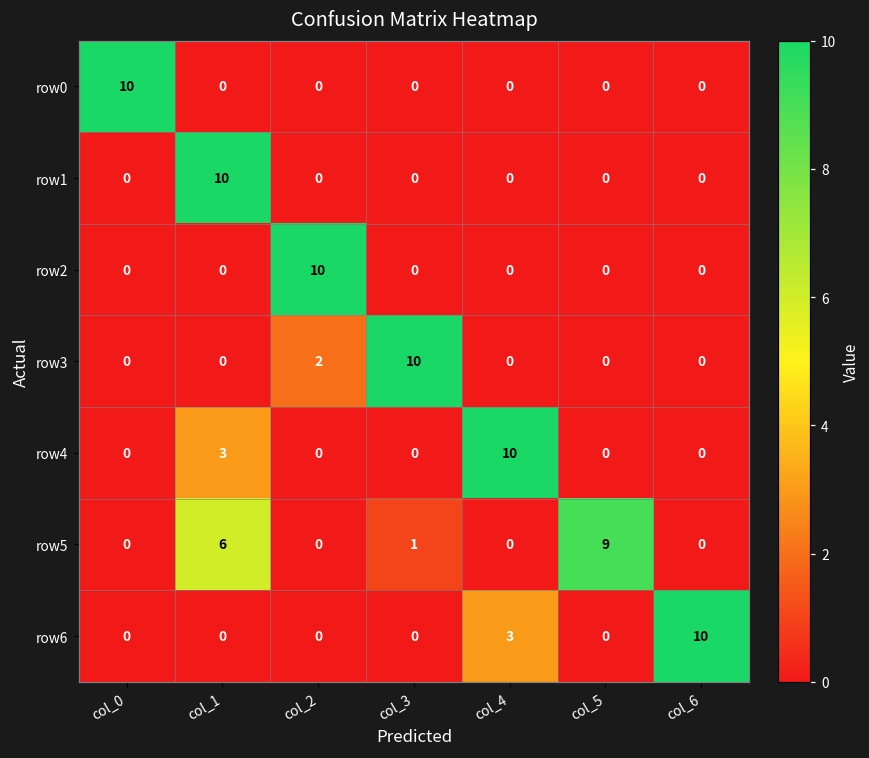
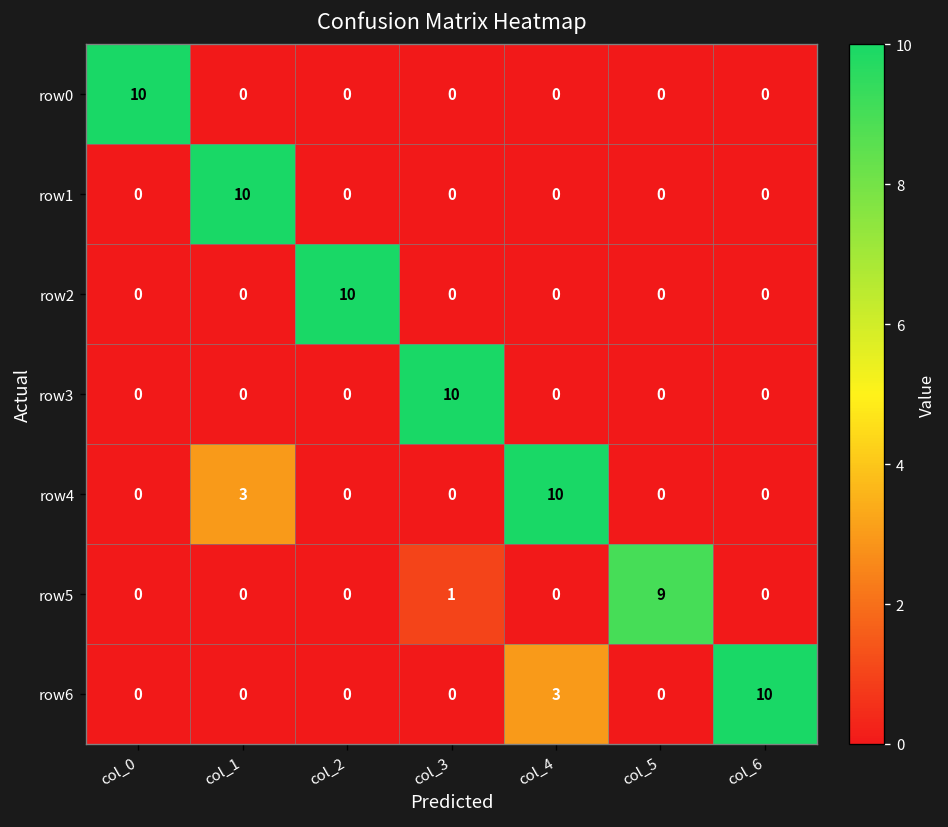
row3, col_2: 2 -> 0
row5, col_1: 6 -> 0
